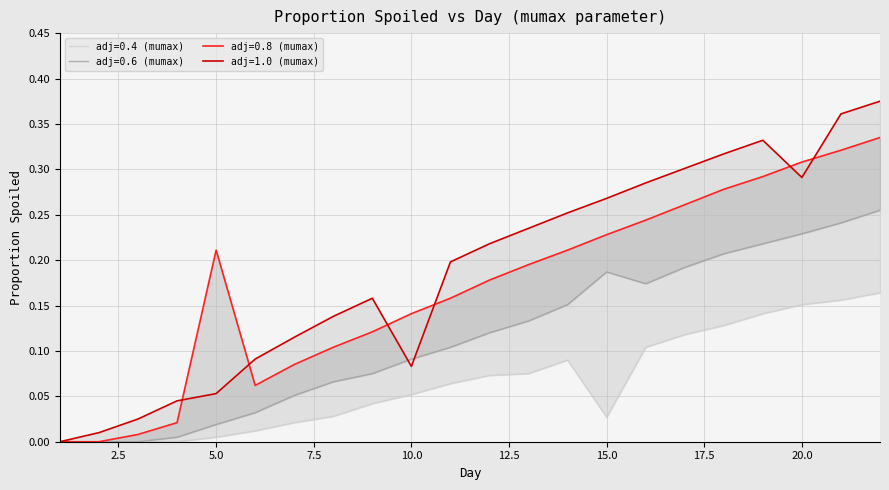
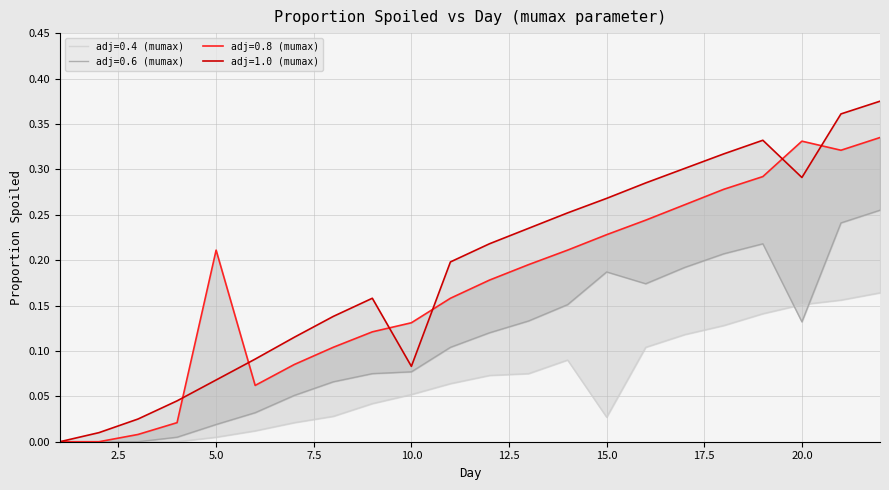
adj=1.0 (mumax), 5.0: 0.05 -> 0.07
adj=0.6 (mumax), 10.0: 0.09 -> 0.08
adj=0.8 (mumax), 10.0: 0.14 -> 0.13
adj=0.6 (mumax), 20.0: 0.23 -> 0.13
adj=0.8 (mumax), 20.0: 0.31 -> 0.33
